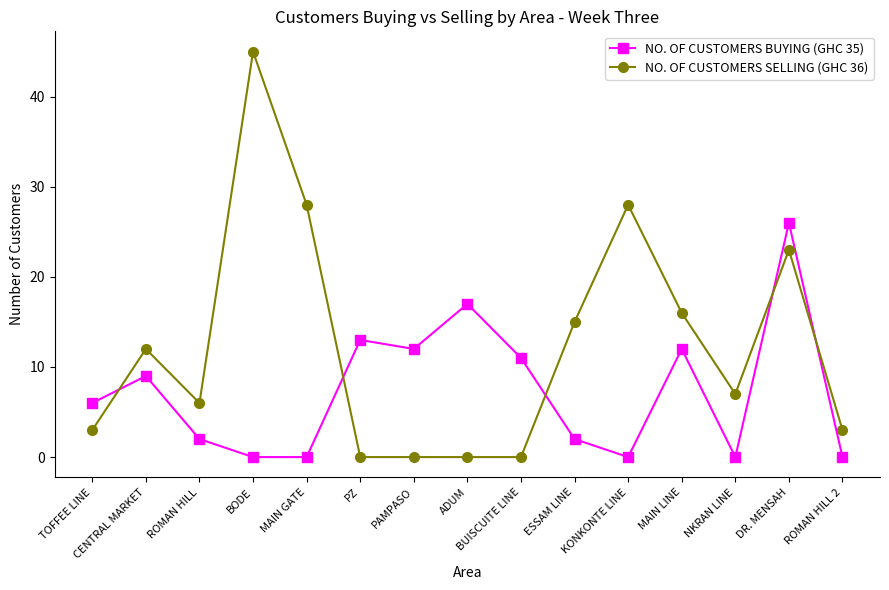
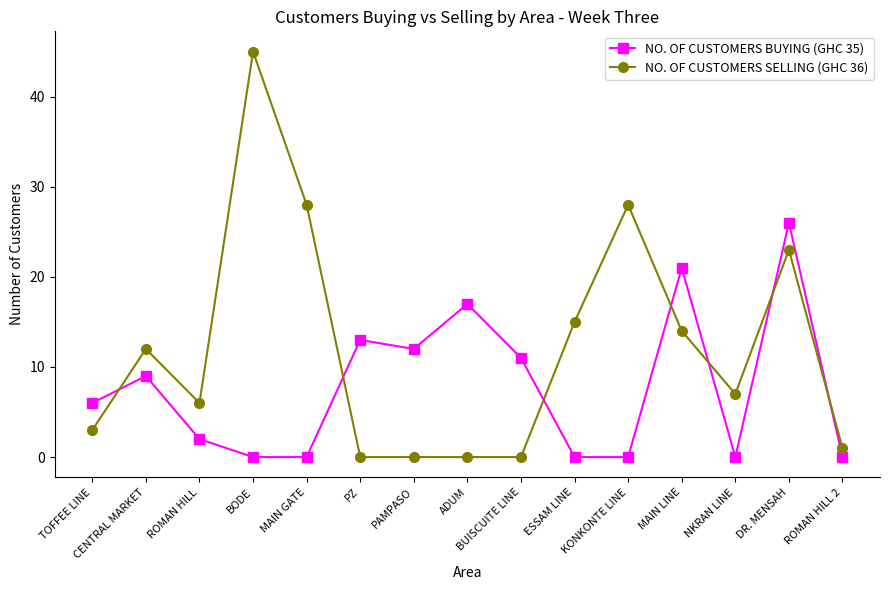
NO. OF CUSTOMERS BUYING (GHC 35), ESSAM LINE: 2 -> 0
NO. OF CUSTOMERS BUYING (GHC 35), MAIN LINE: 12 -> 21
NO. OF CUSTOMERS SELLING (GHC 36), MAIN LINE: 16 -> 14
NO. OF CUSTOMERS SELLING (GHC 36), ROMAN HILL 2: 3 -> 1
